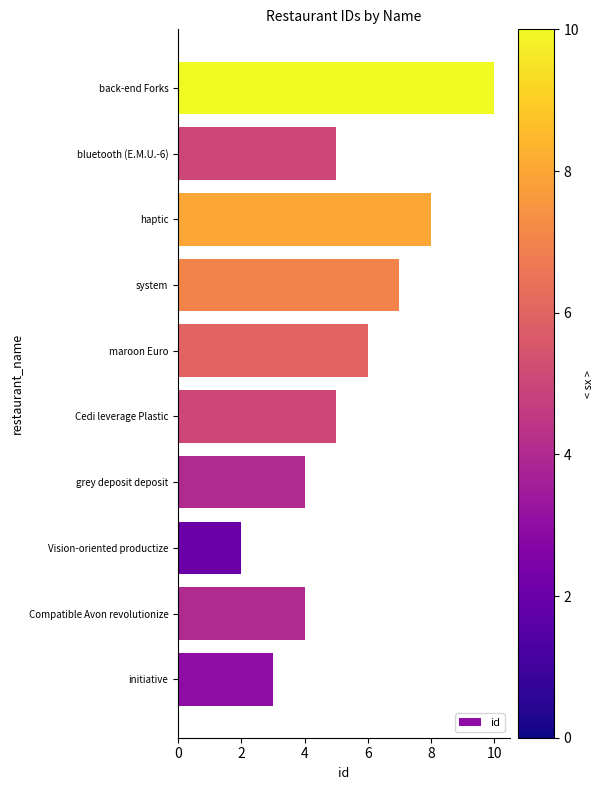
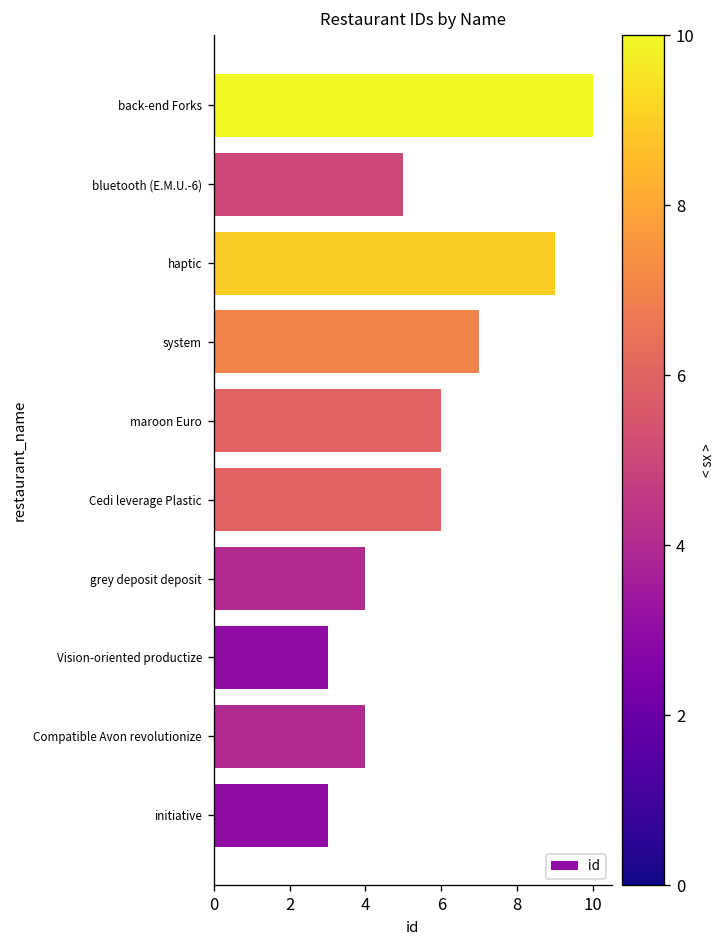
haptic: 8 -> 9
Cedi leverage Plastic: 5 -> 6
Vision-oriented productize: 2 -> 3
